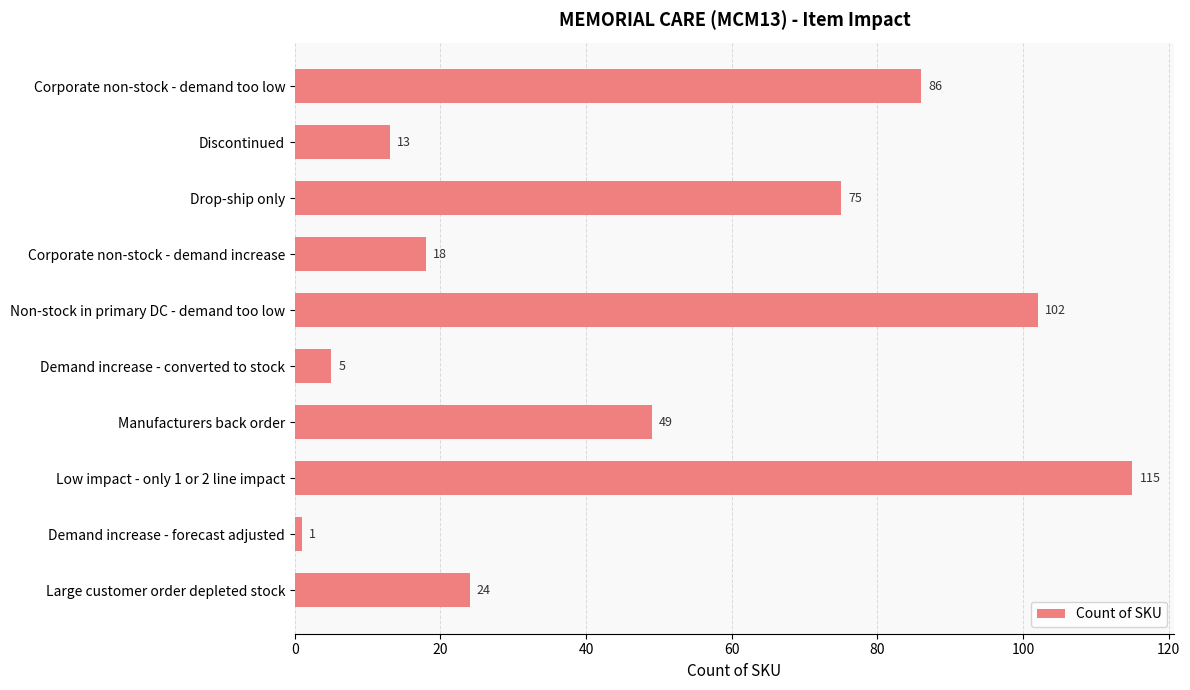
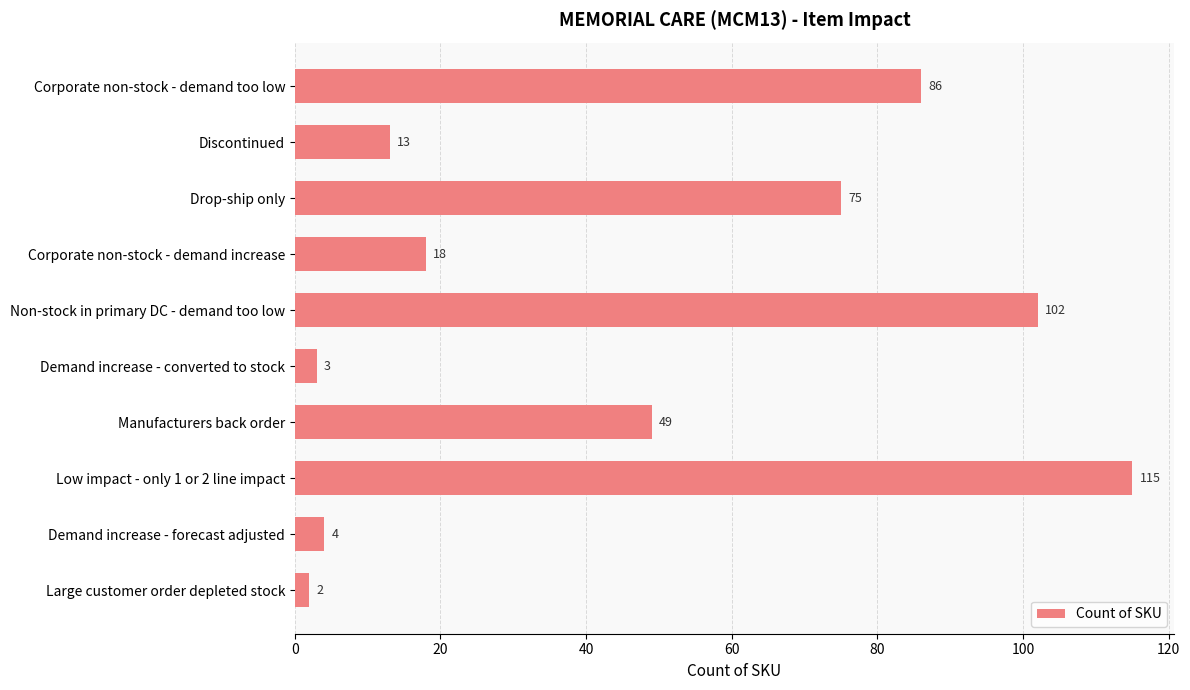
Demand increase - converted to stock: 5 -> 3
Demand increase - forecast adjusted: 1 -> 4
Large customer order depleted stock: 24 -> 2
